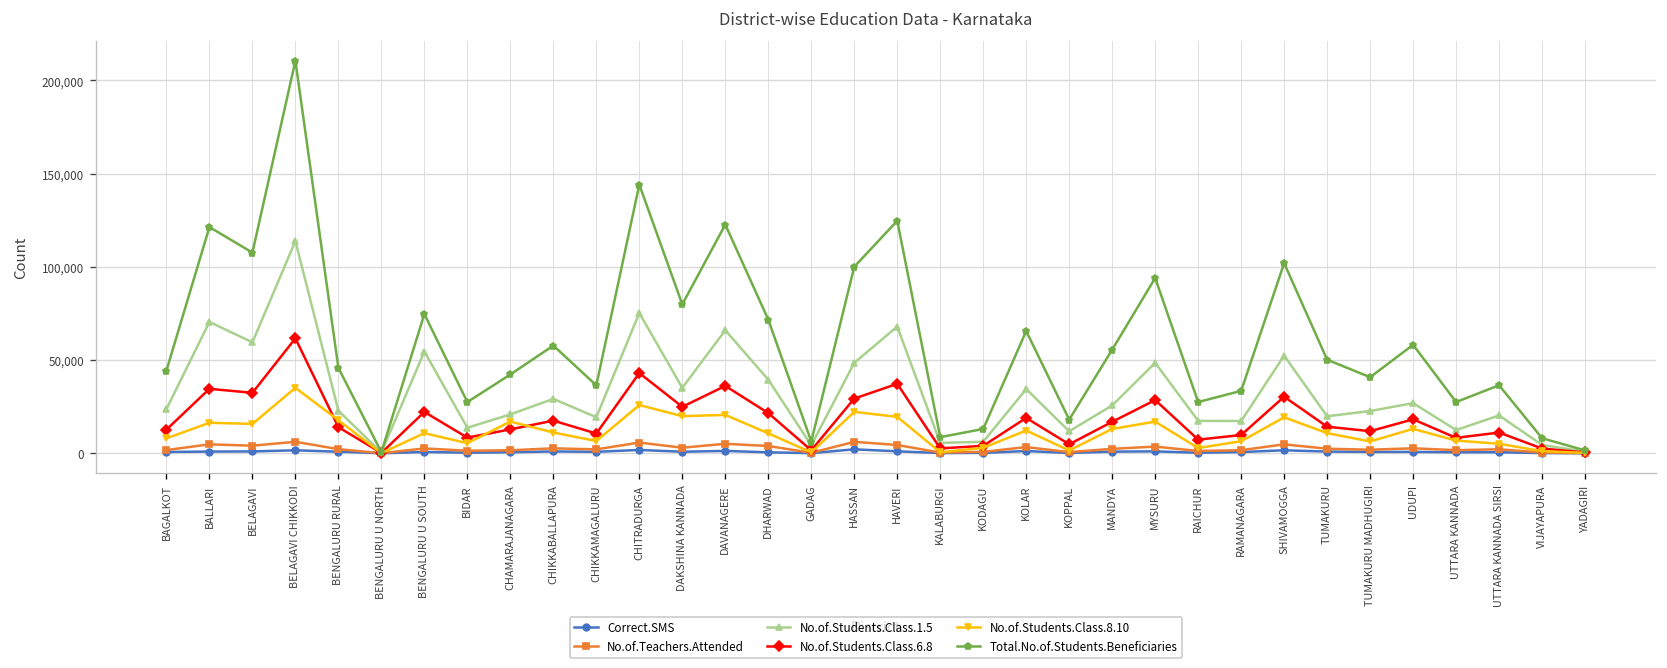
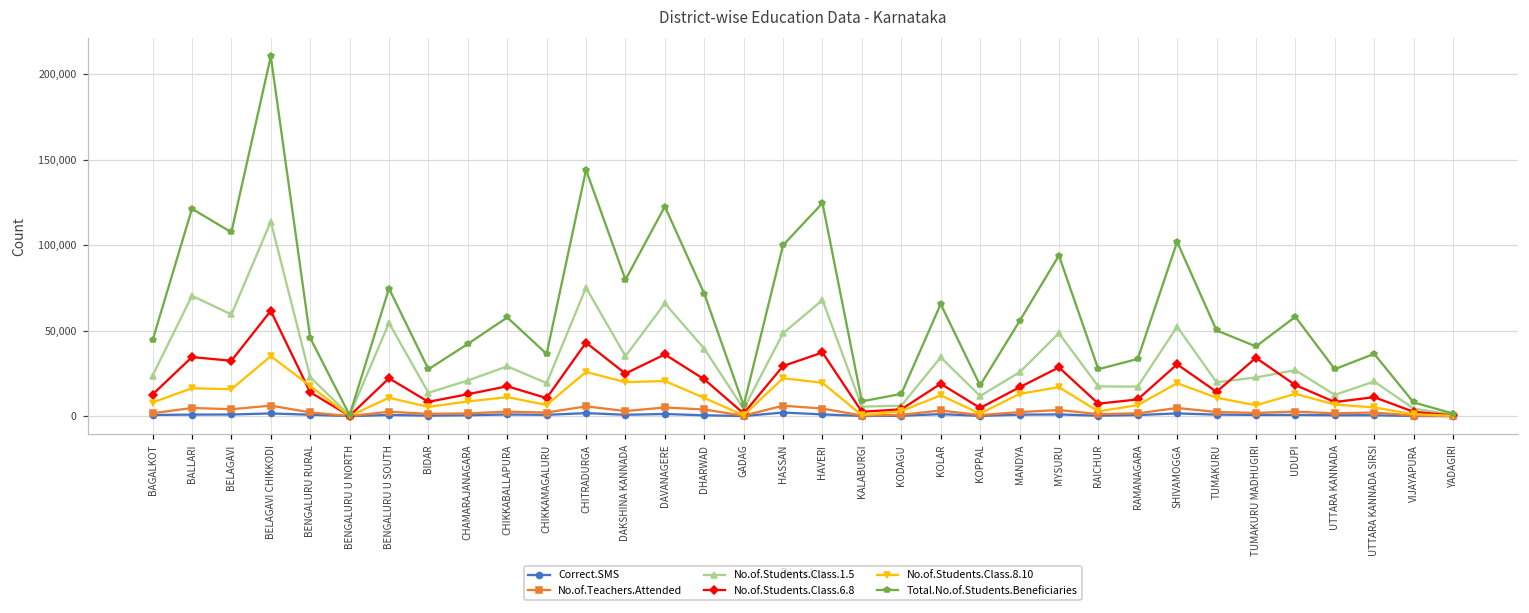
No.of.Students.Class.8.10, CHAMARAJANAGARA: 17,000 -> 9,000
No.of.Students.Class.6.8, TUMAKURU MADHUGIRI: 12,000 -> 34,000
